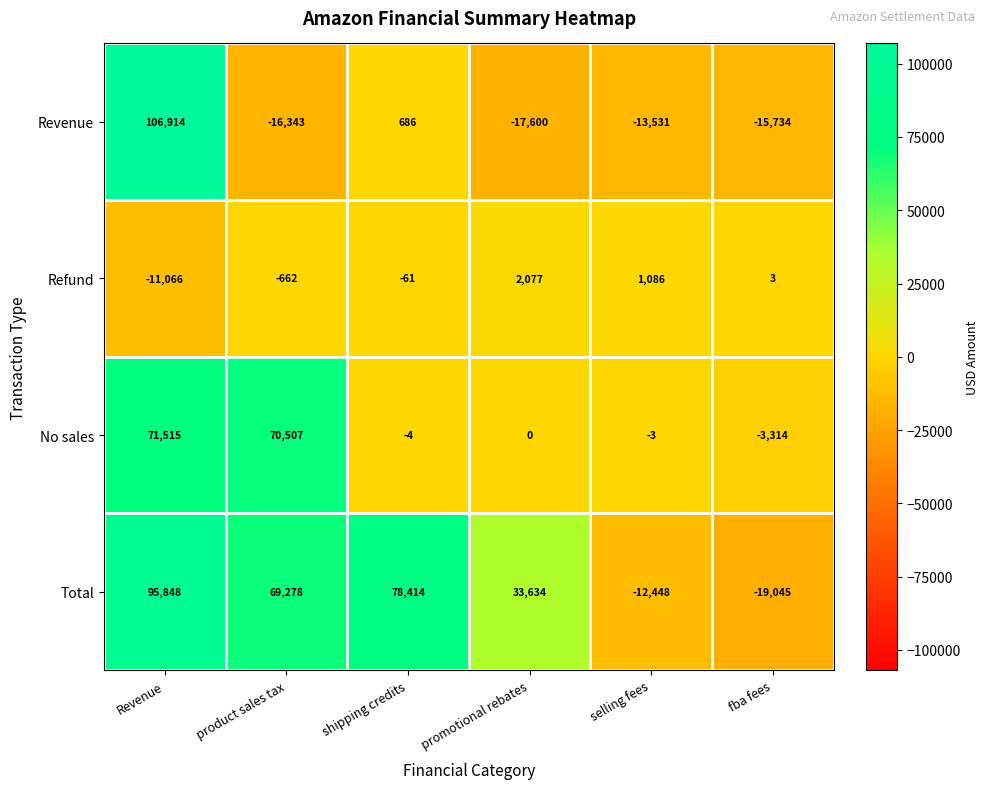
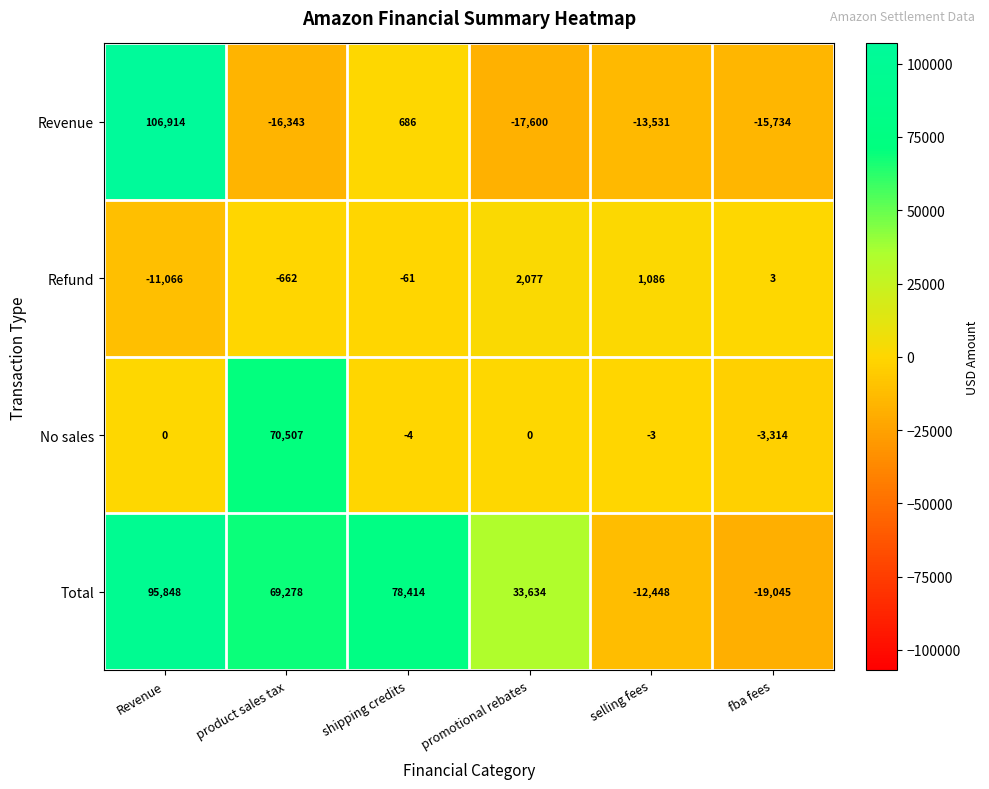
No sales, Revenue: 71,515 -> 0
